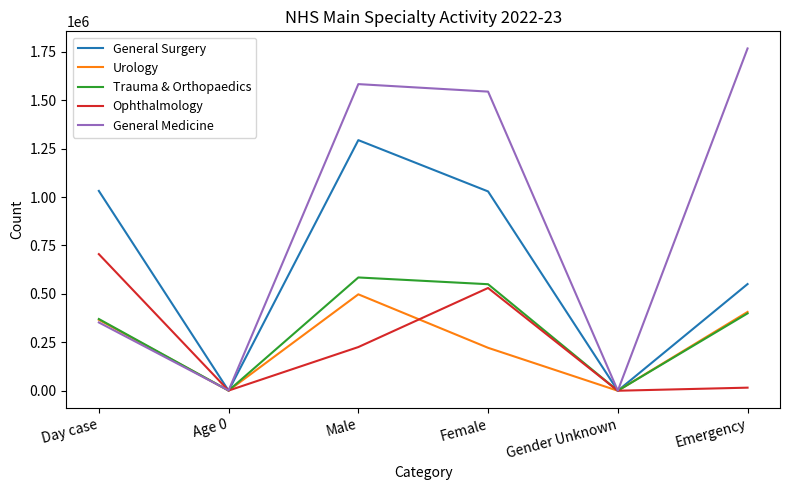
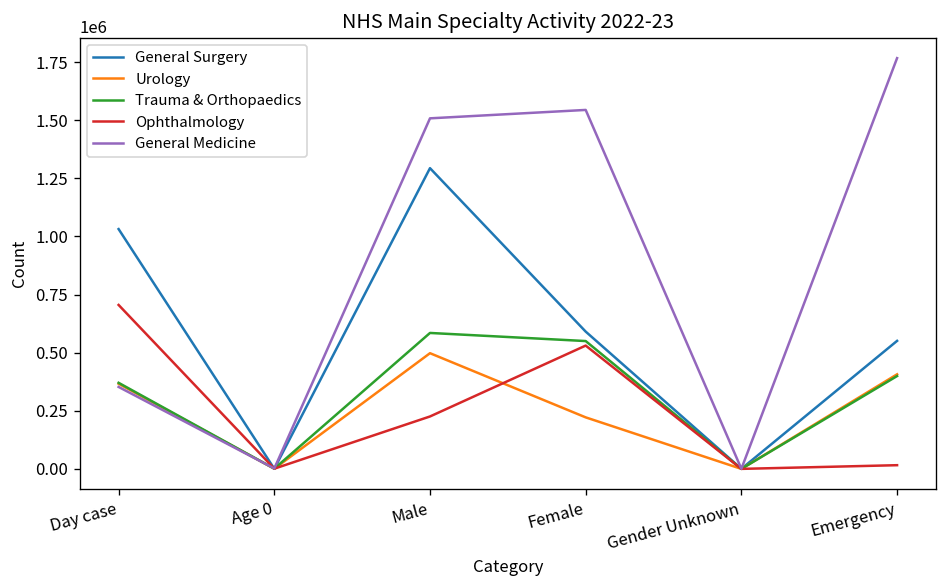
General Medicine, Male: 1580000 -> 1510000
General Surgery, Female: 1030000 -> 590000
